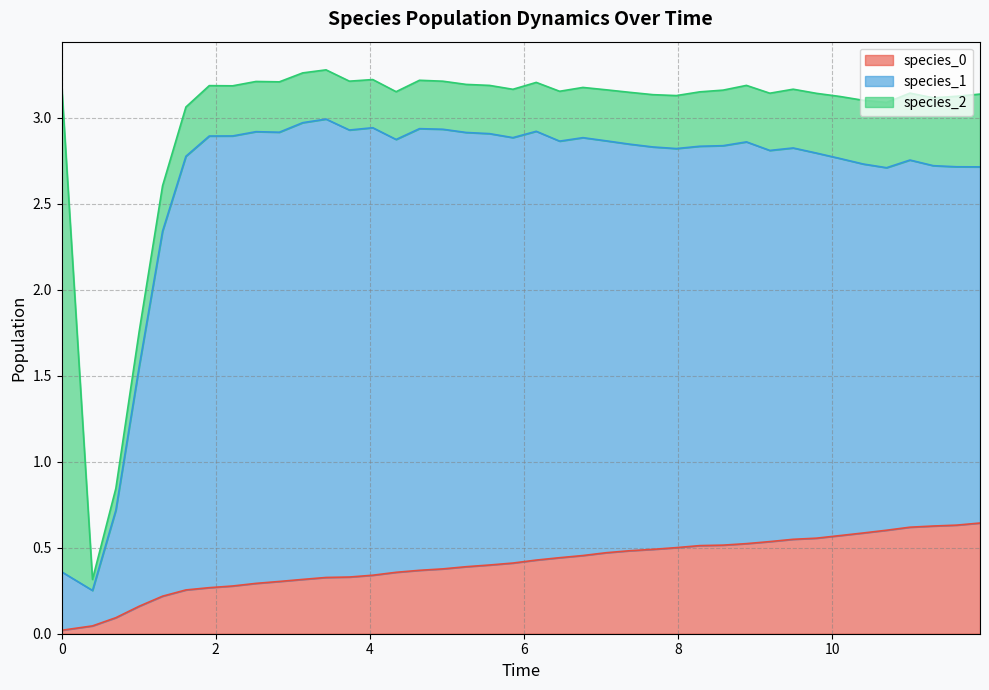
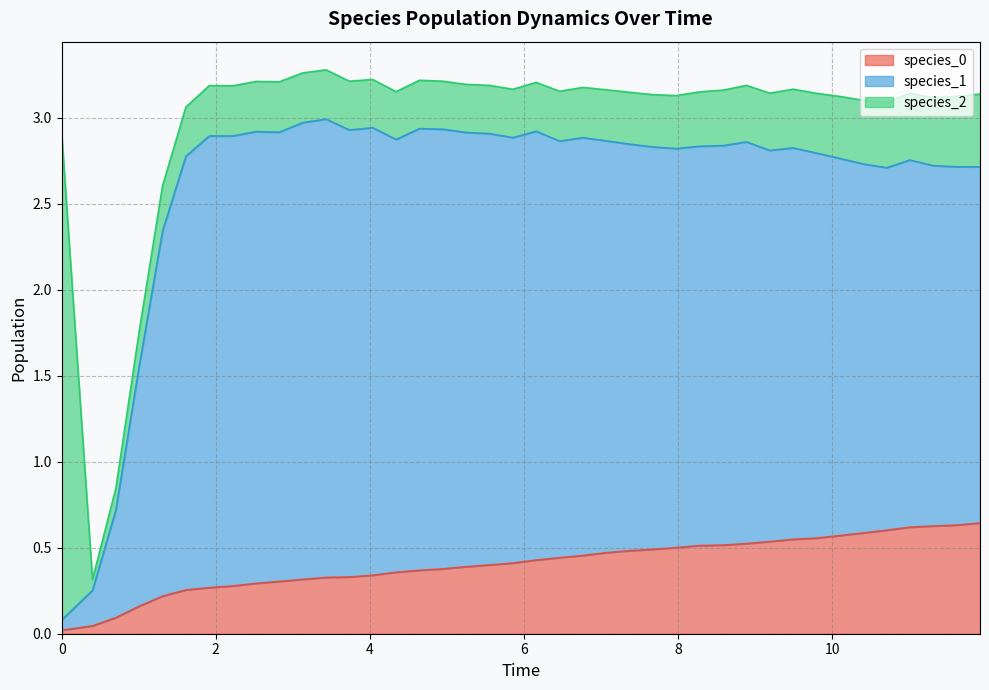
species_1, 0: 0.34 -> 0.06
